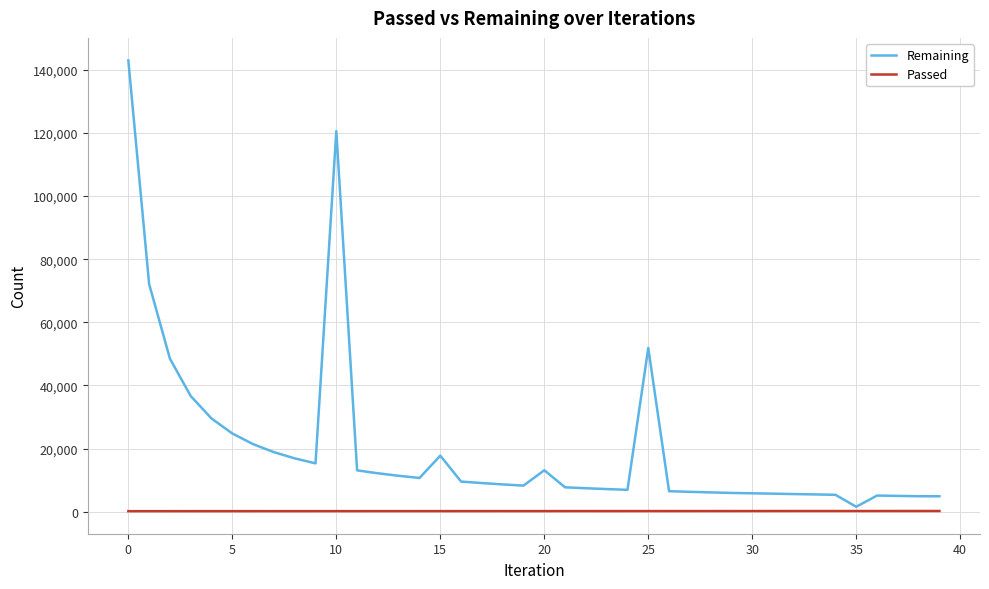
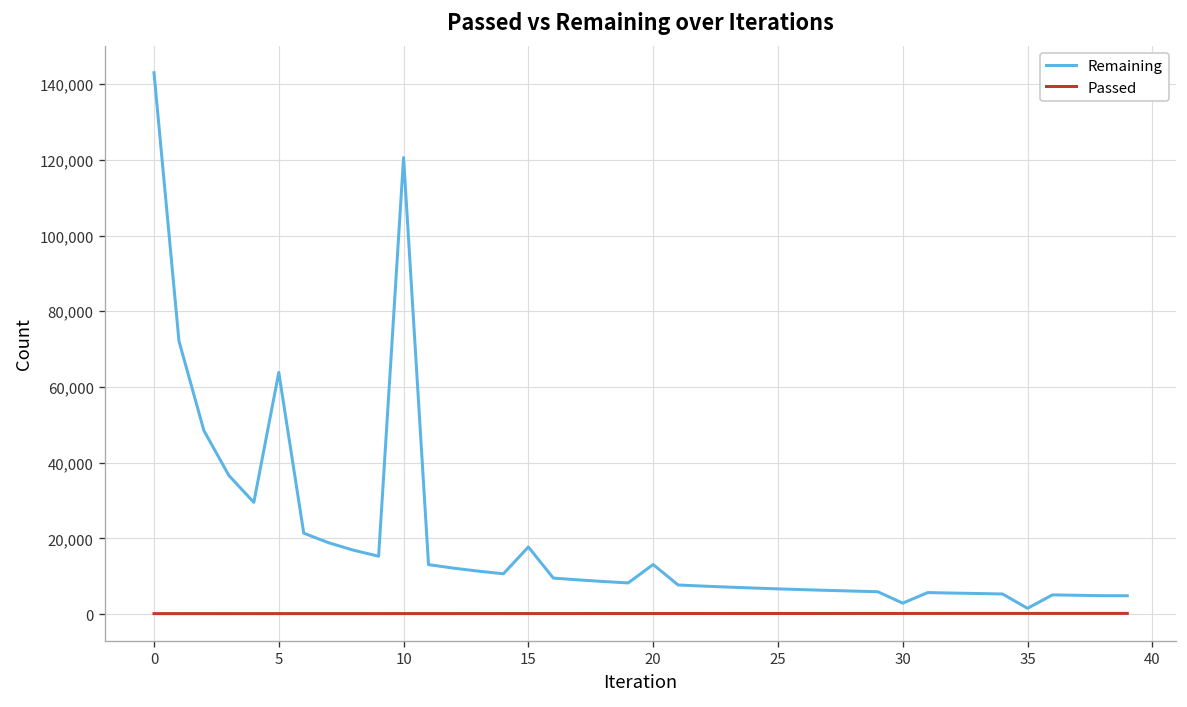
Remaining, 5: 25,000 -> 64,000
Remaining, 25: 52,000 -> 7,000
Remaining, 30: 6,000 -> 3,000
